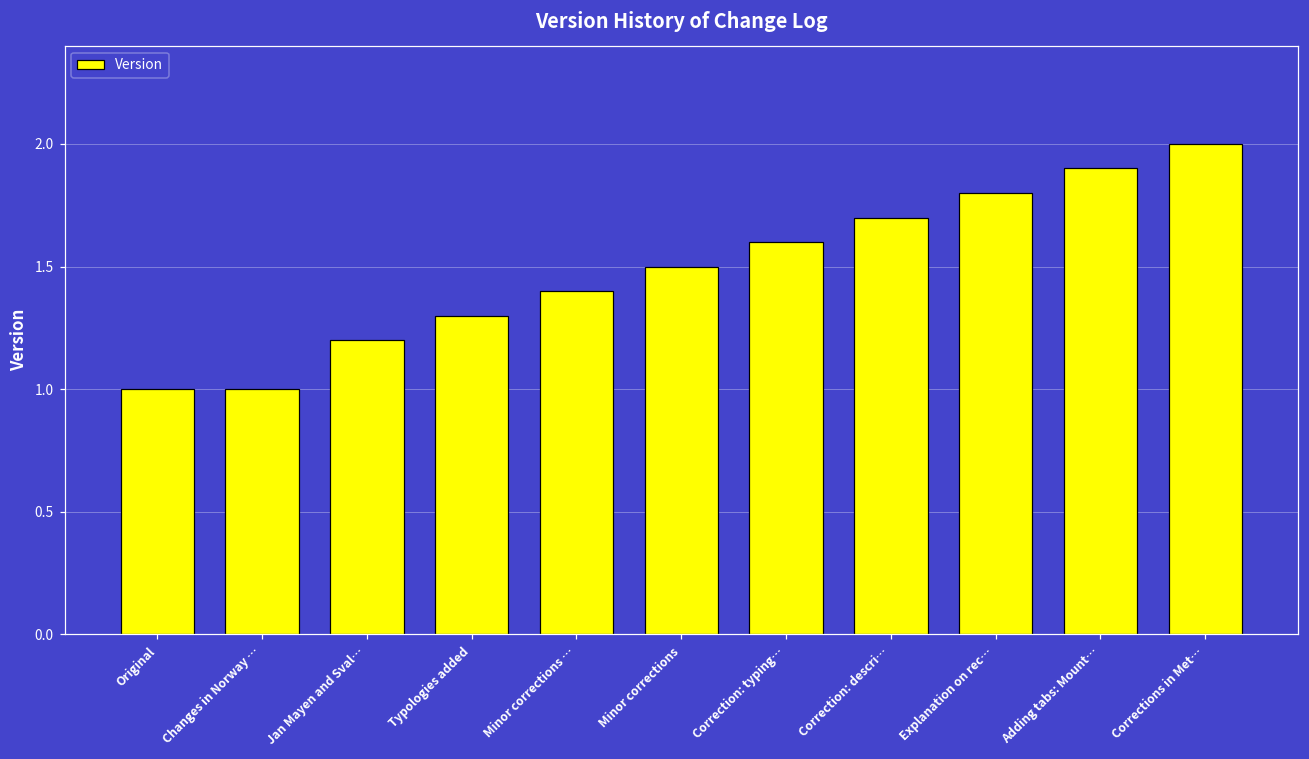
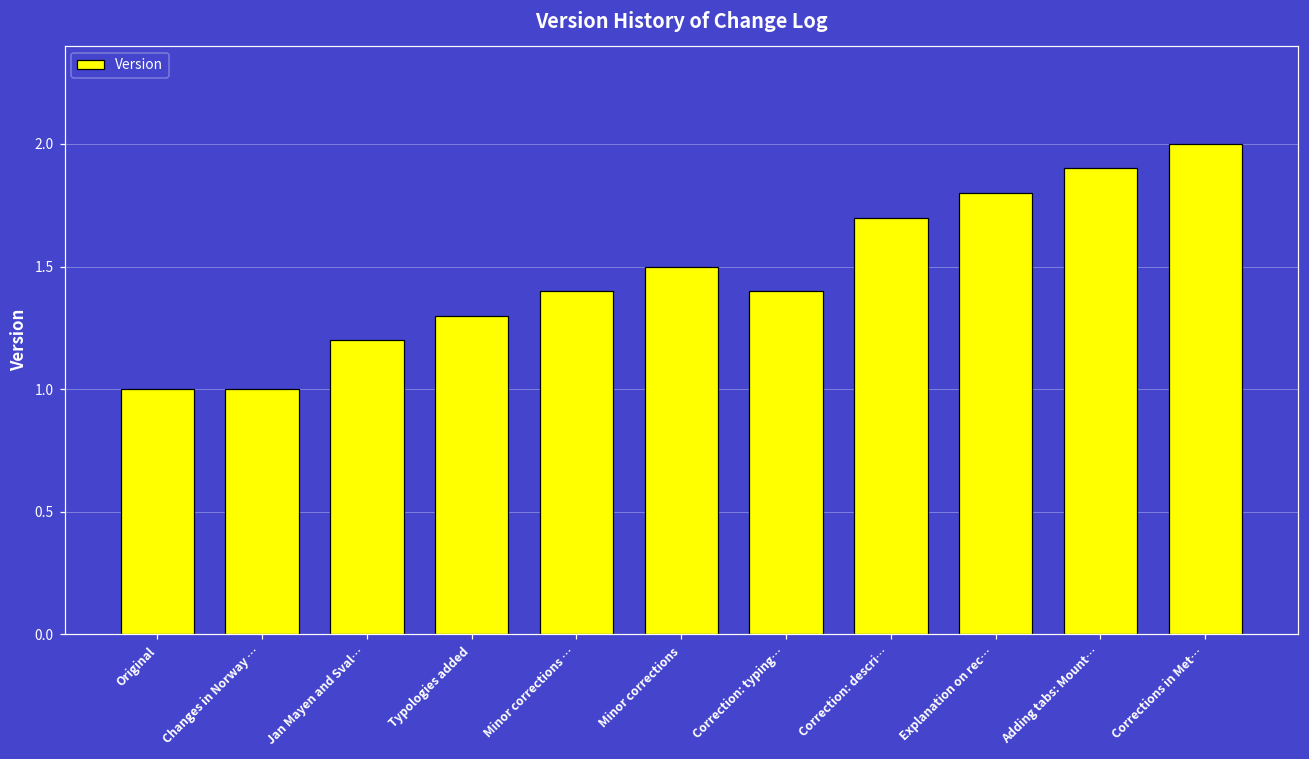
Correction: typing…: 1.6 -> 1.4
